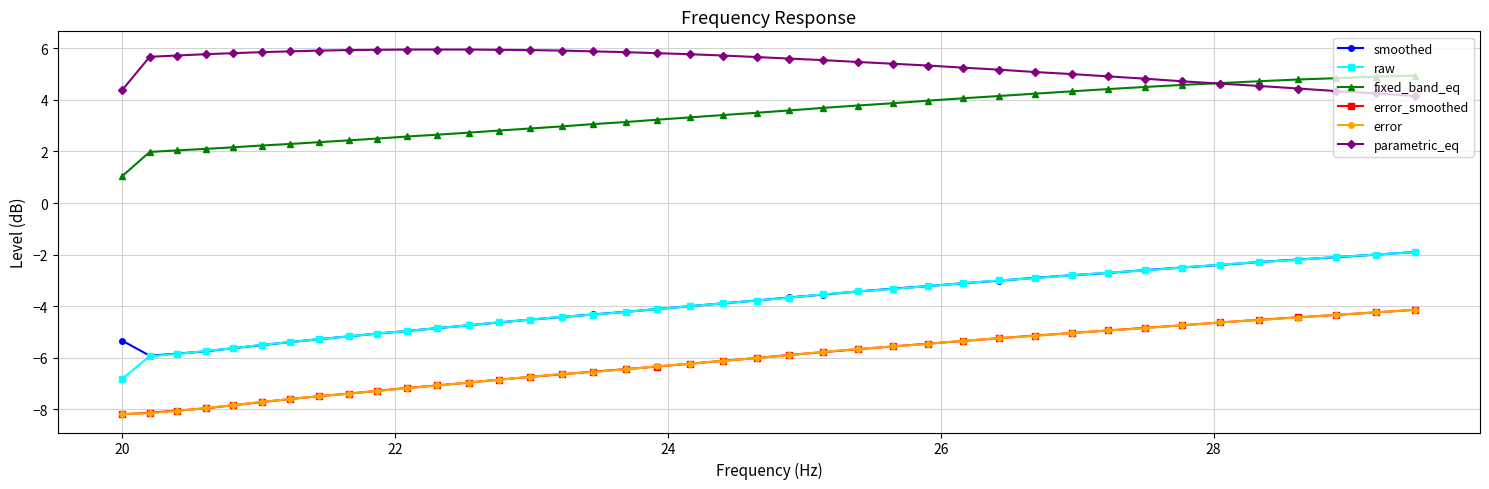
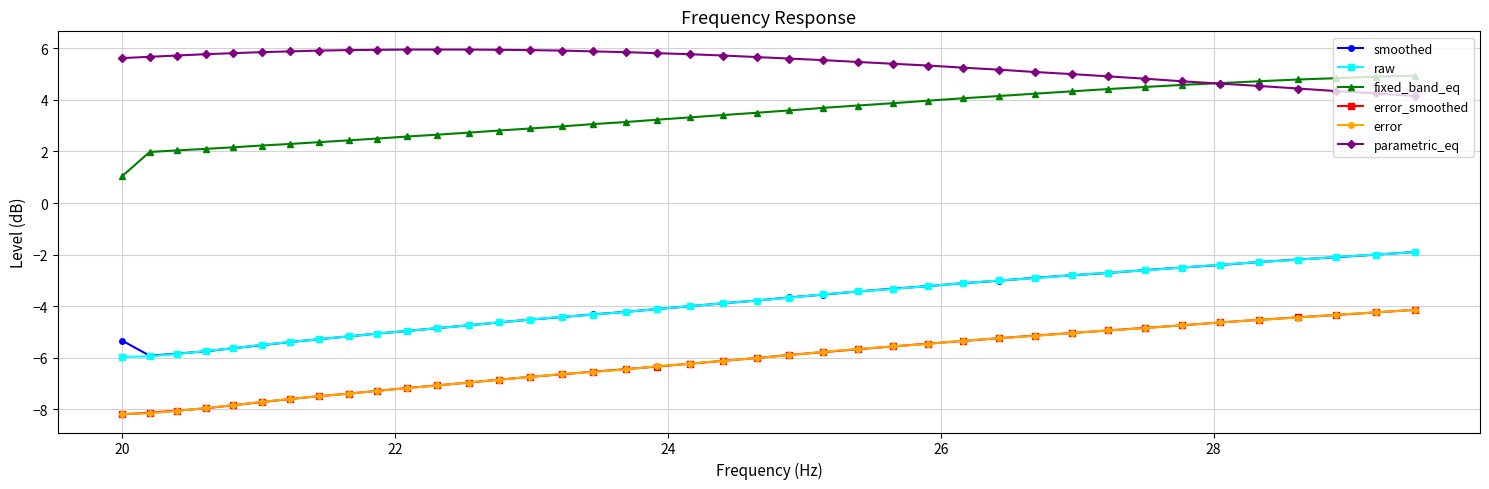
raw, 20: -6.8 -> -6.0
parametric_eq, 20: 4.4 -> 5.6
